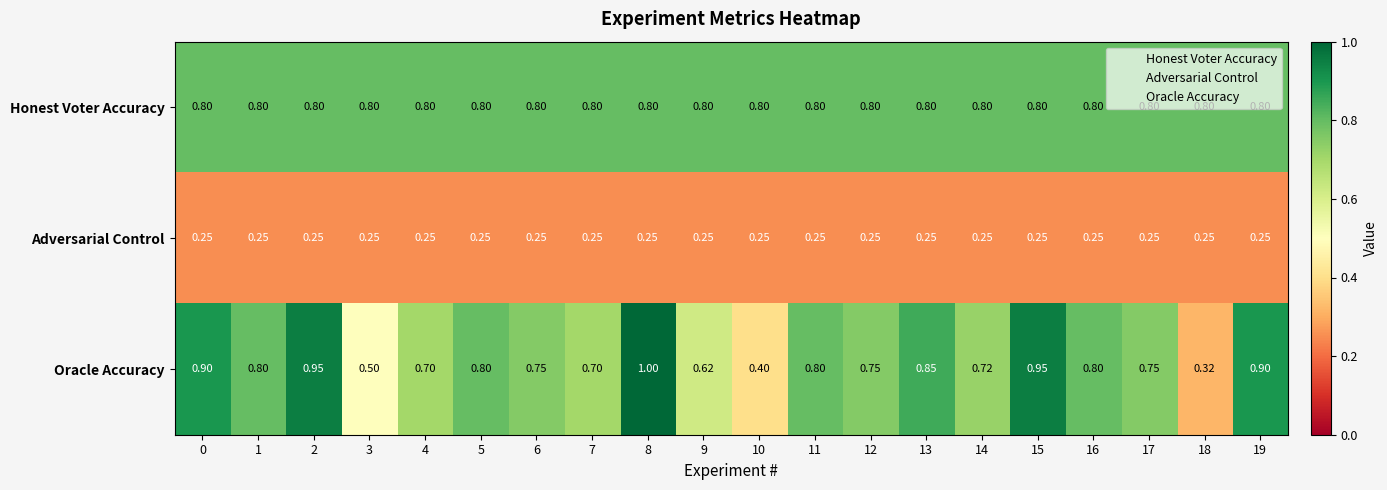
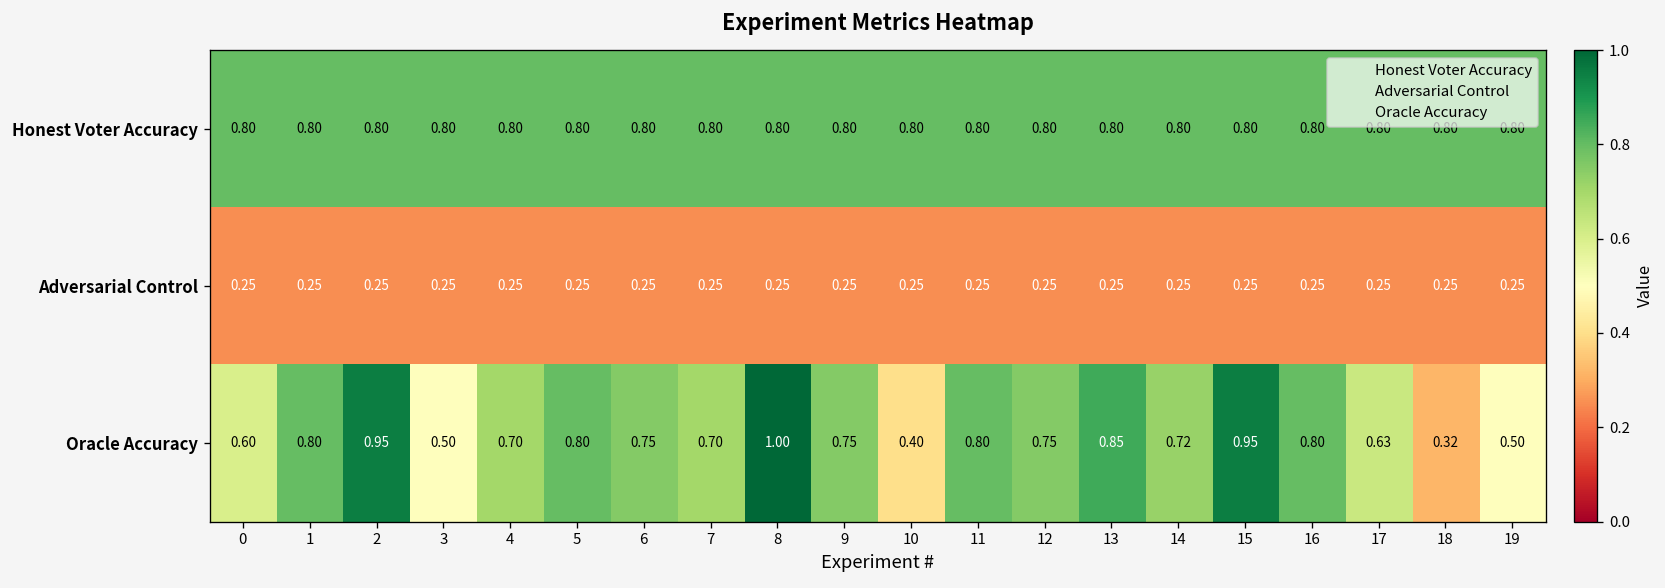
Oracle Accuracy, 0: 0.90 -> 0.60
Oracle Accuracy, 9: 0.62 -> 0.75
Oracle Accuracy, 17: 0.75 -> 0.63
Oracle Accuracy, 19: 0.90 -> 0.50
